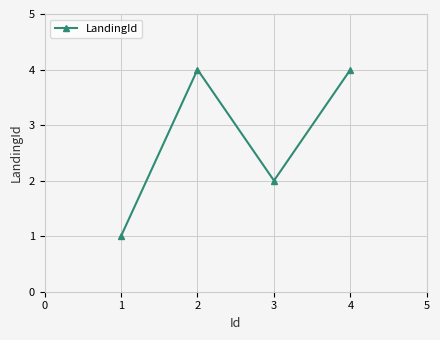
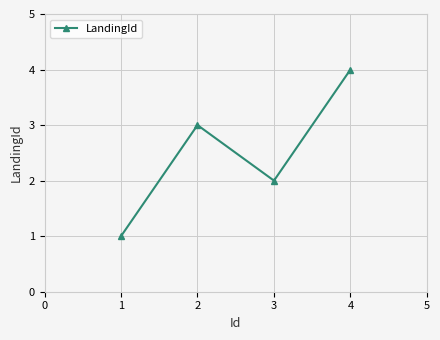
2: 4 -> 3
